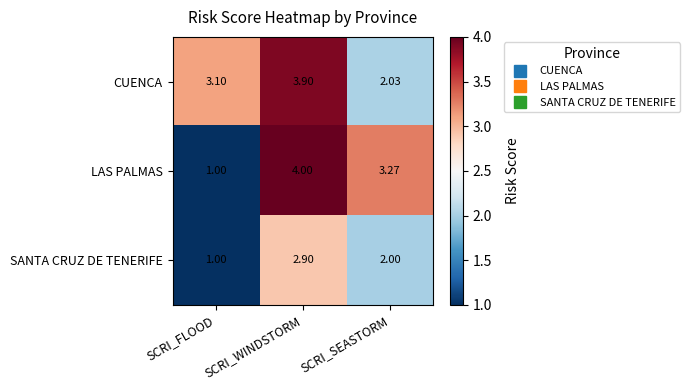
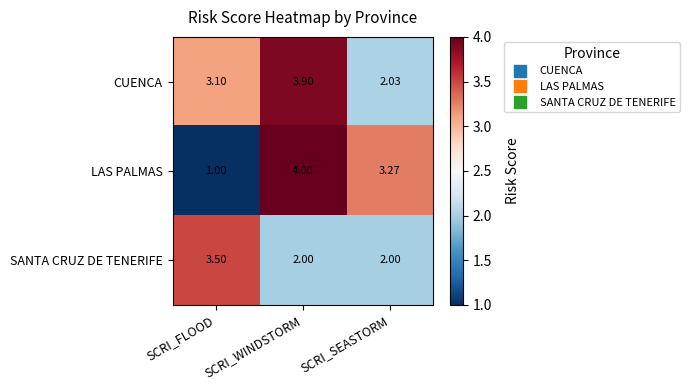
SANTA CRUZ DE TENERIFE, SCRI_FLOOD: 1.00 -> 3.50
SANTA CRUZ DE TENERIFE, SCRI_WINDSTORM: 2.90 -> 2.00
